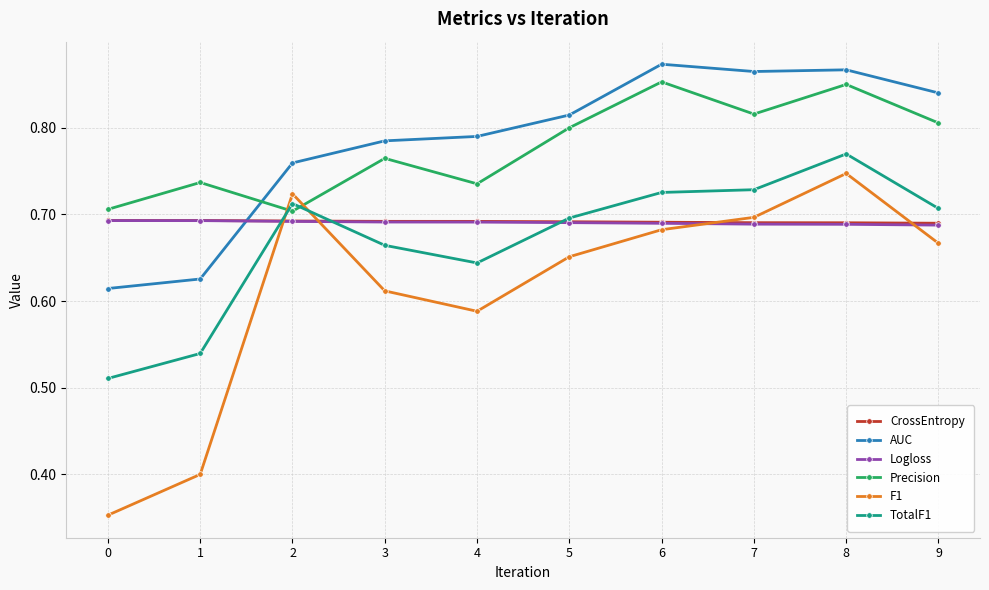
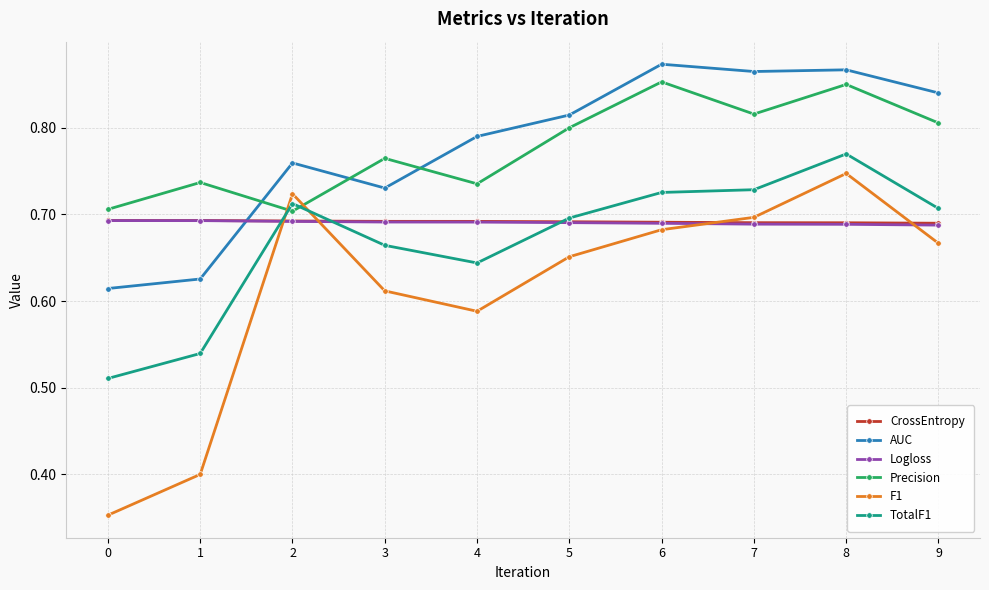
AUC, 3: 0.78 -> 0.73
